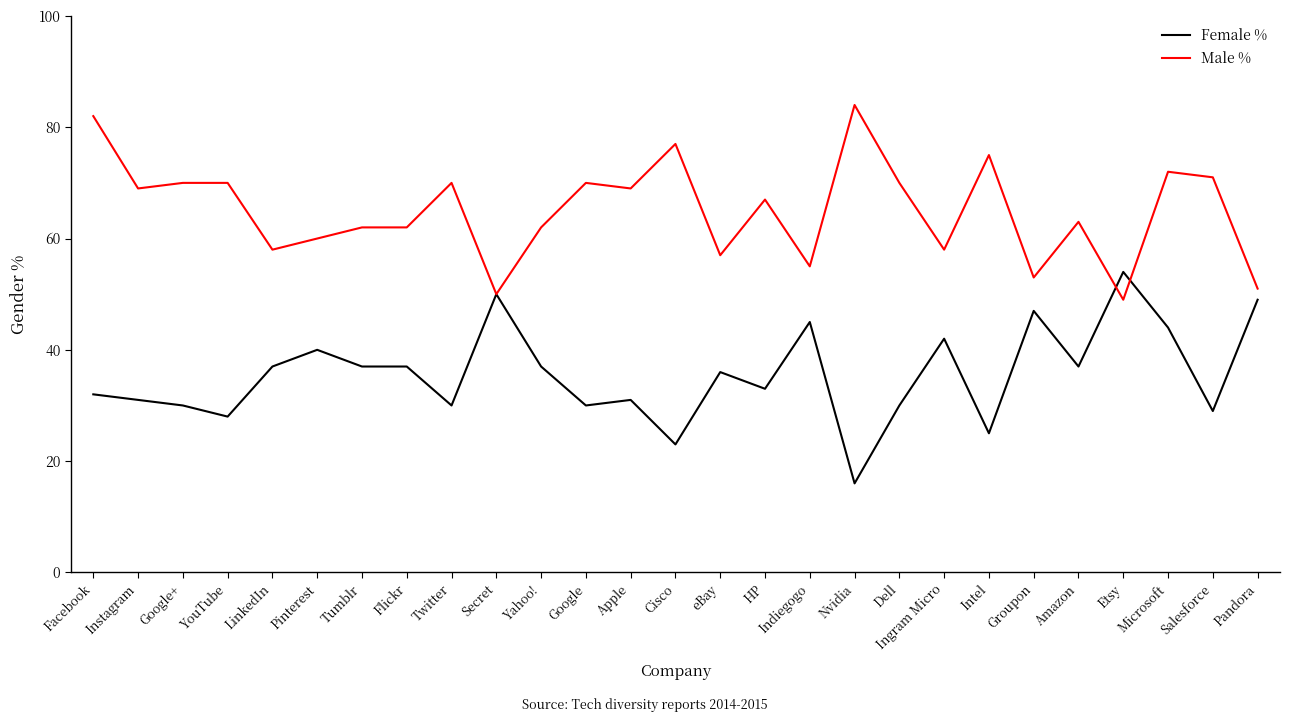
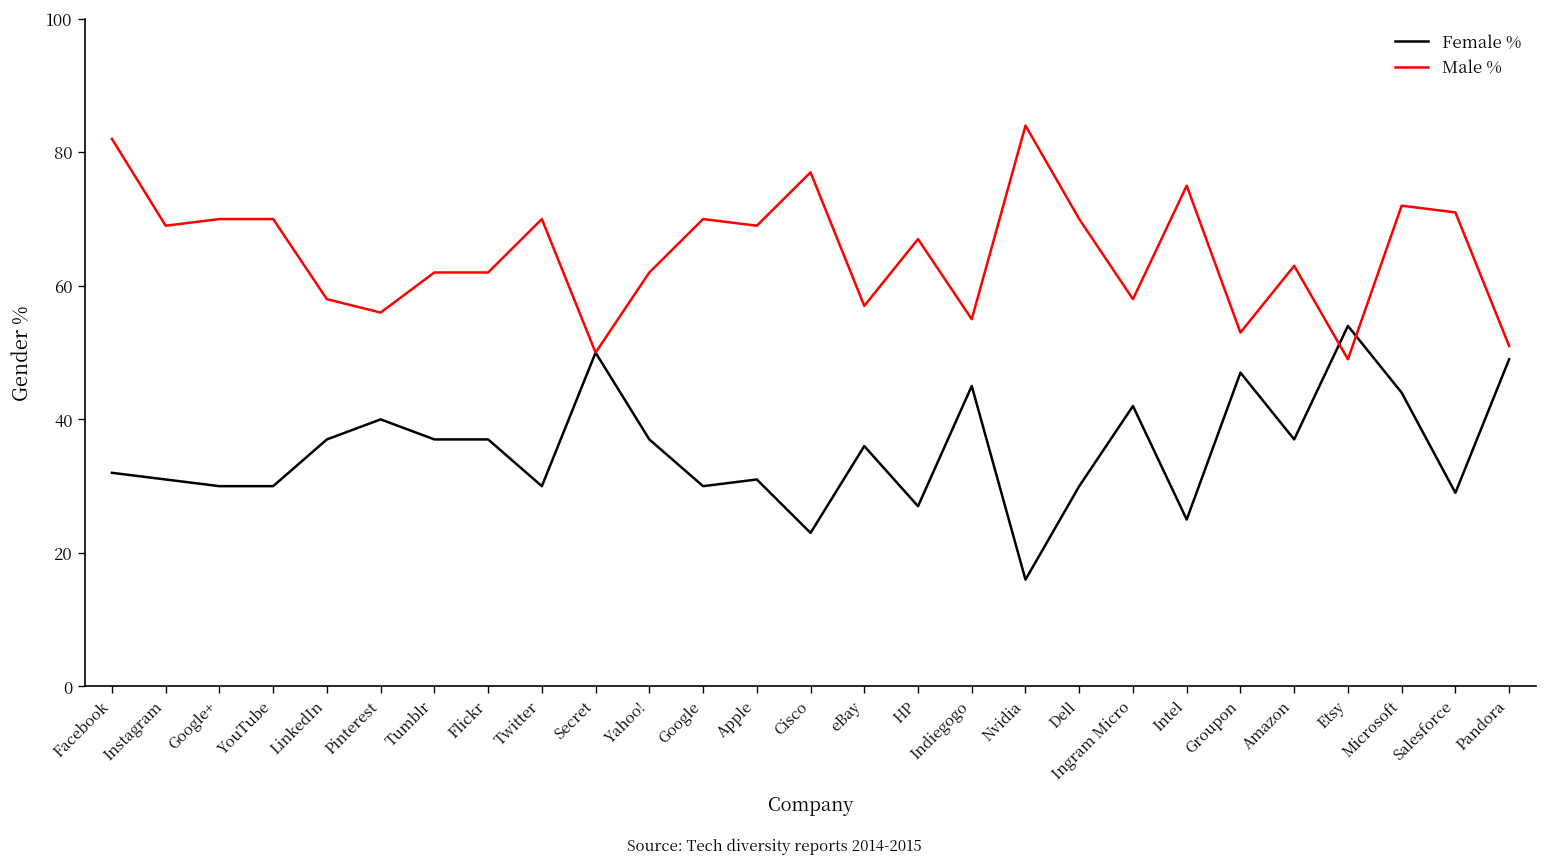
Female %, YouTube: 28 -> 30
Male %, Pinterest: 60 -> 56
Female %, HP: 33 -> 27
